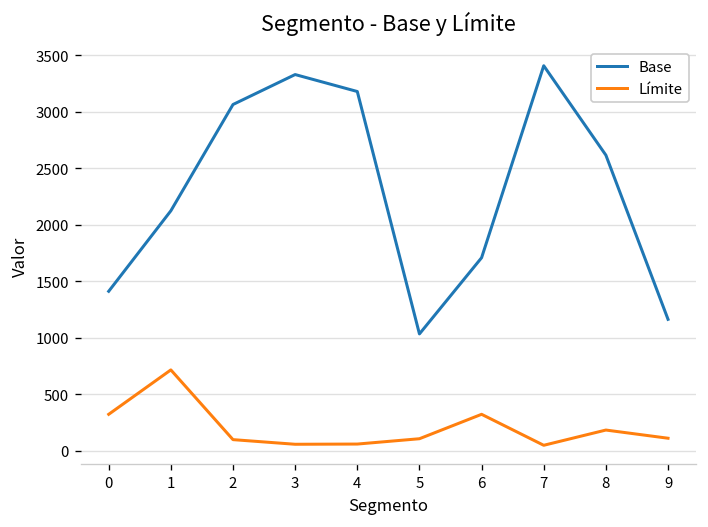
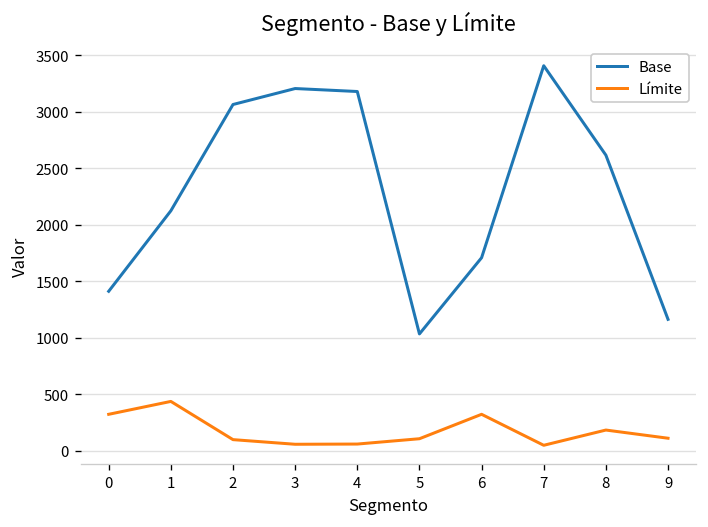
Límite, 1: 700 -> 400
Base, 3: 3300 -> 3200
